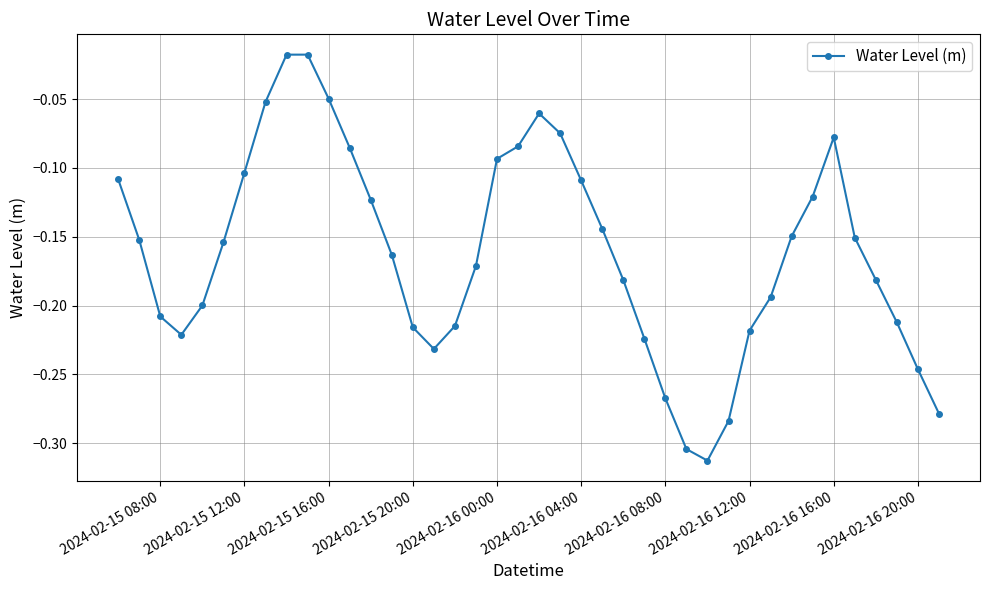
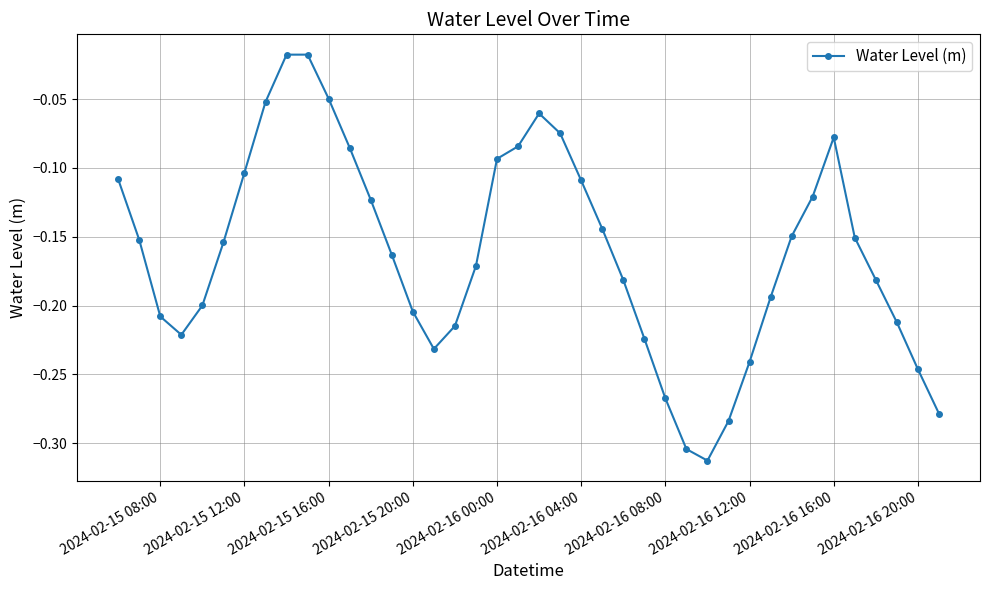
2024-02-15 20:00: -0.216 -> -0.204
2024-02-16 12:00: -0.218 -> -0.241
